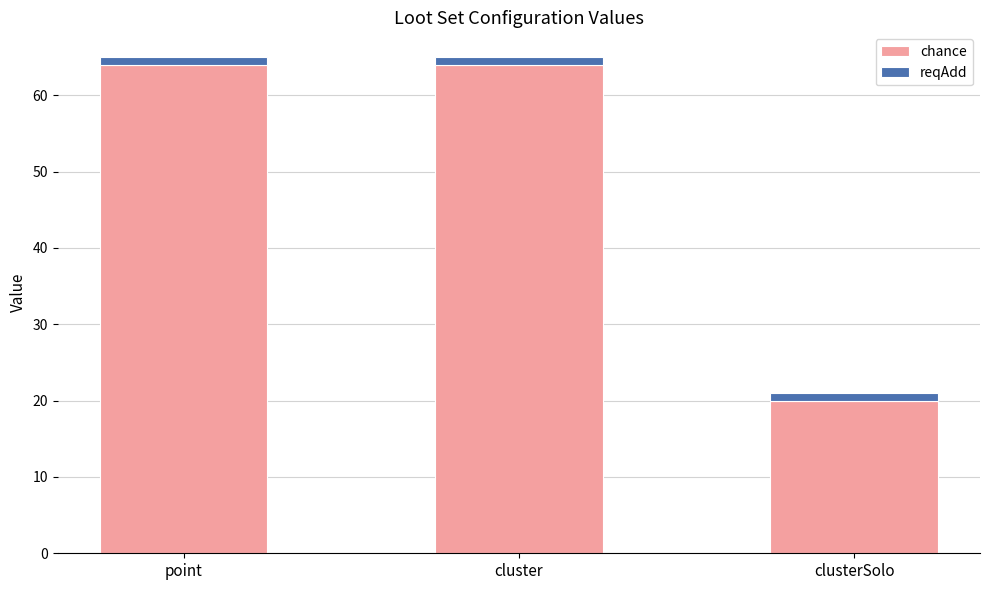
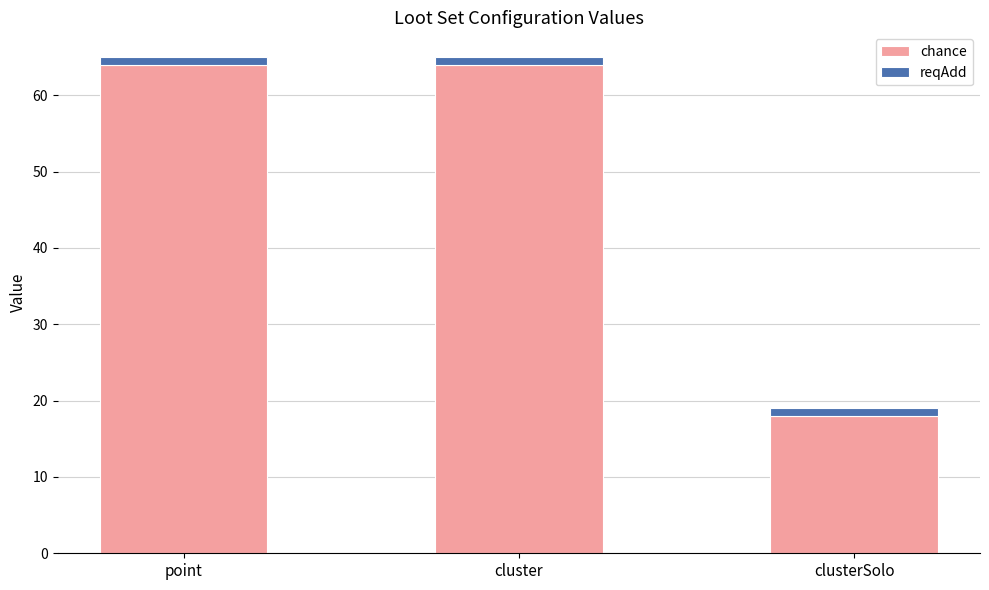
chance, clusterSolo: 20 -> 18
